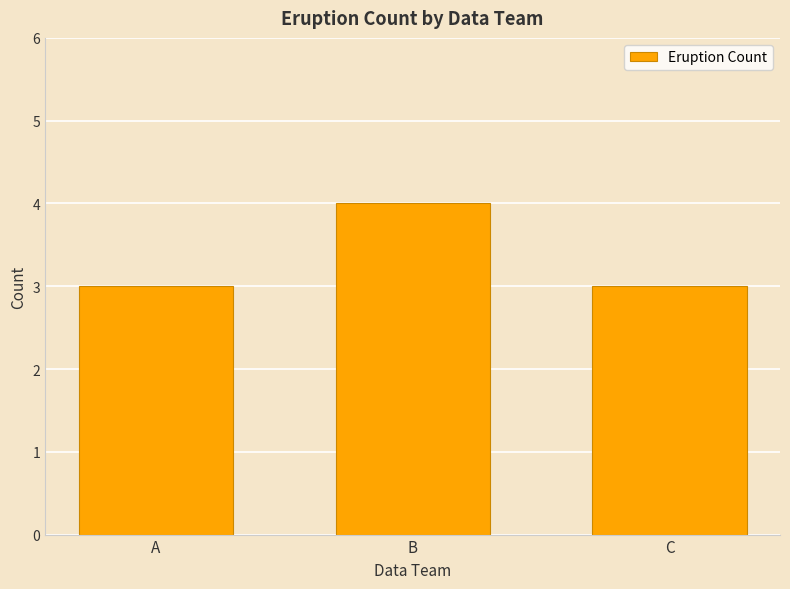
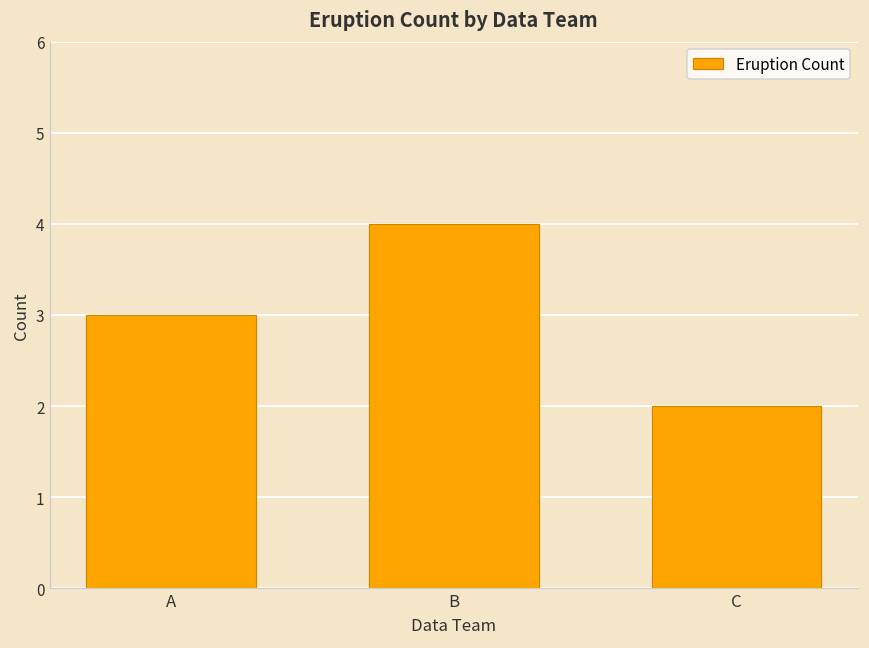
C: 3 -> 2
